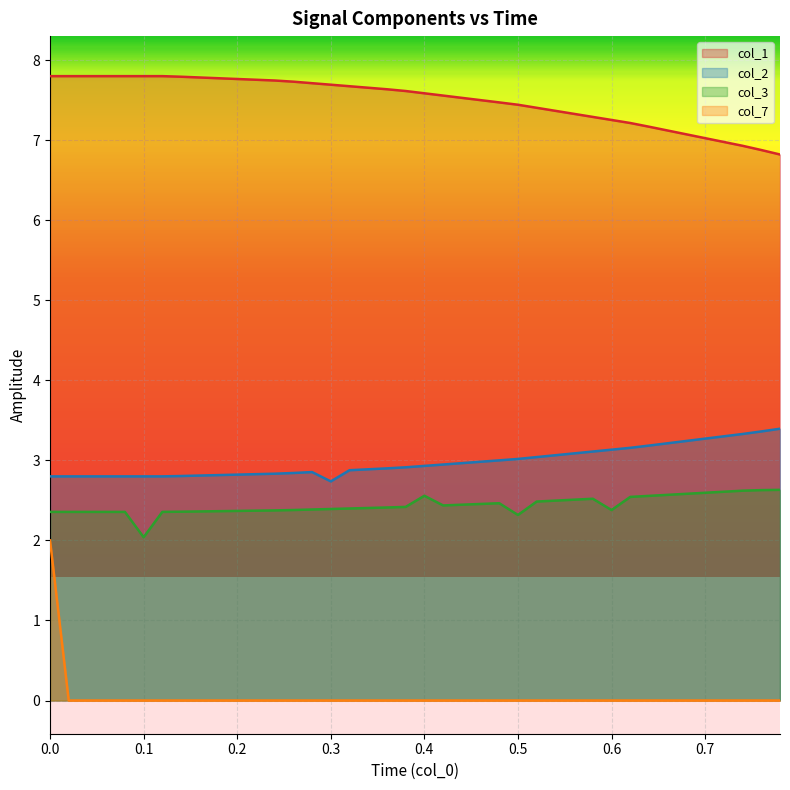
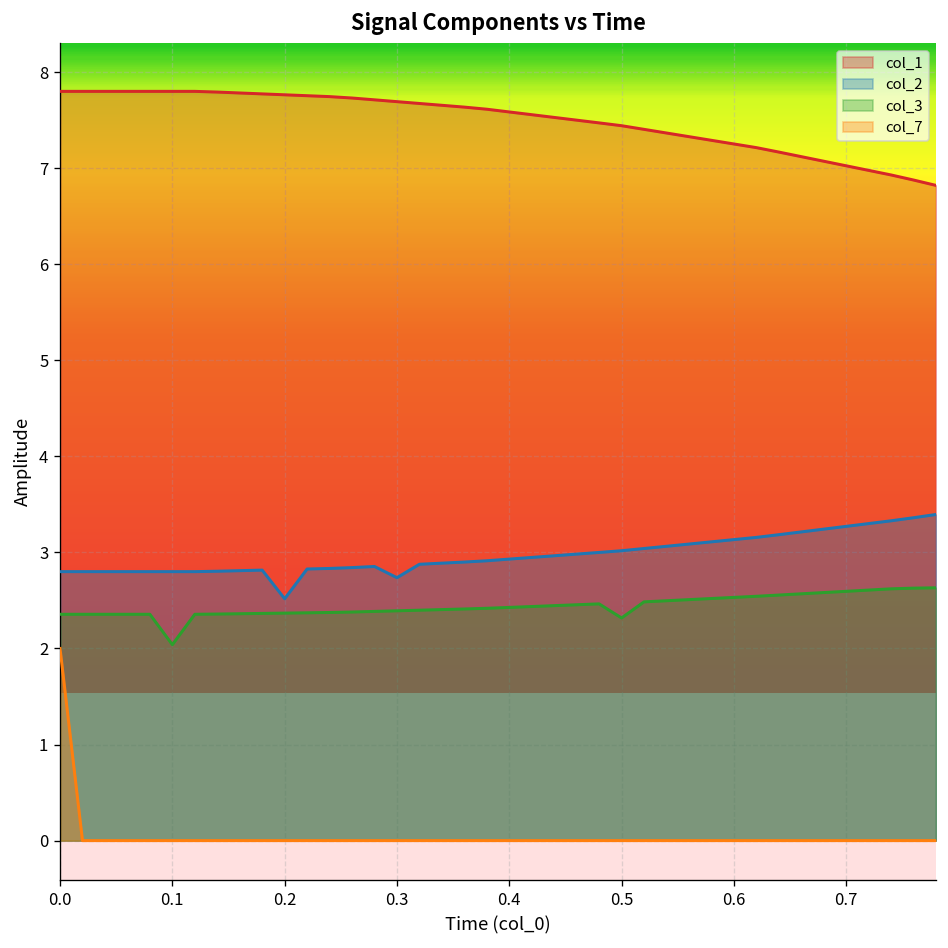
col_2, 0.2: 2.8 -> 2.5
col_3, 0.4: 2.6 -> 2.4
col_3, 0.6: 2.4 -> 2.5
